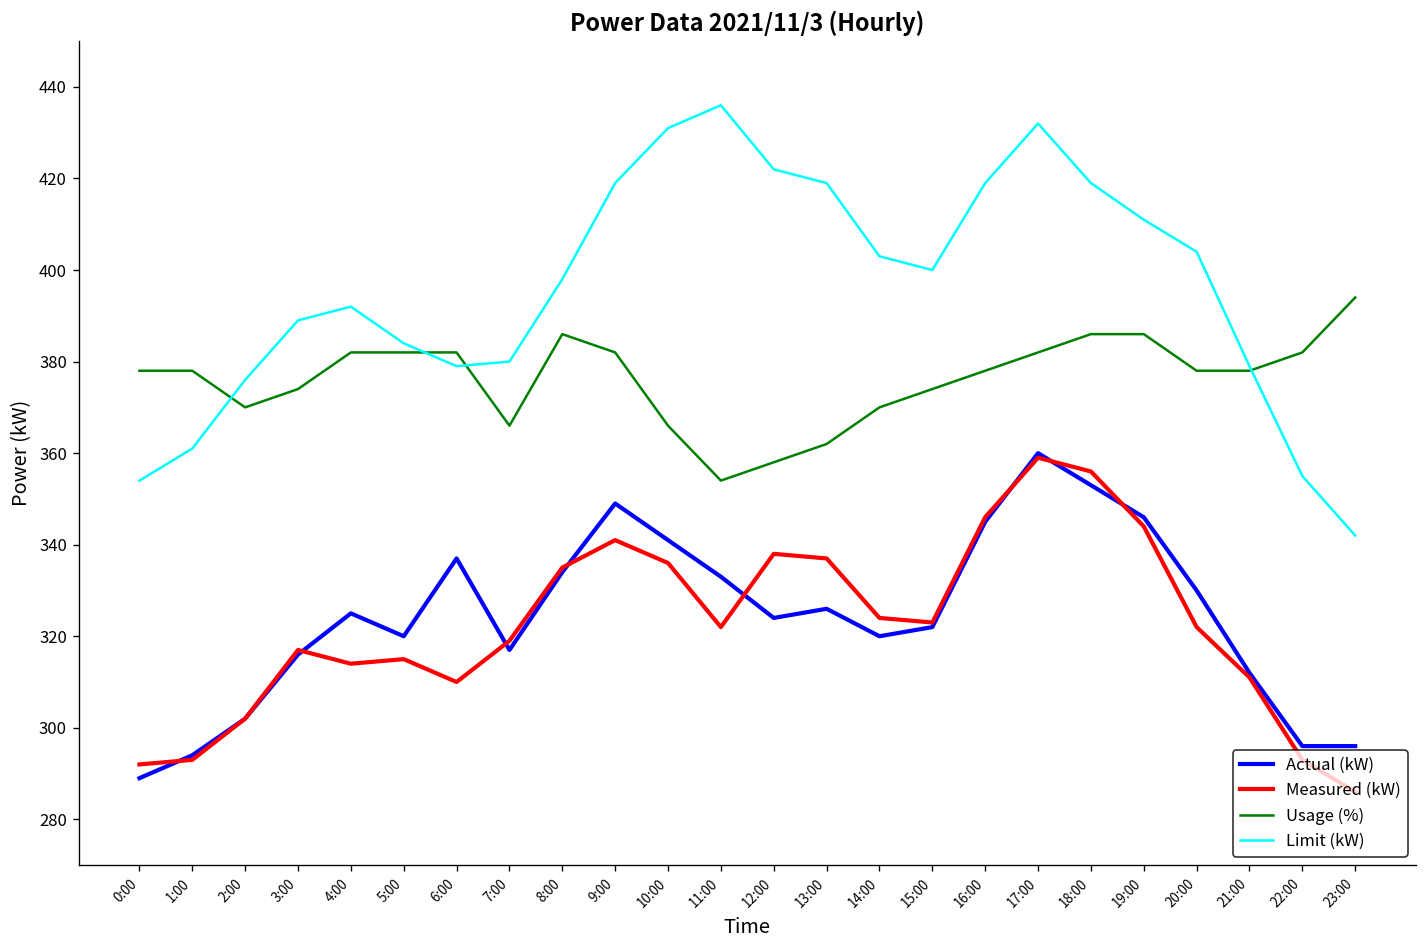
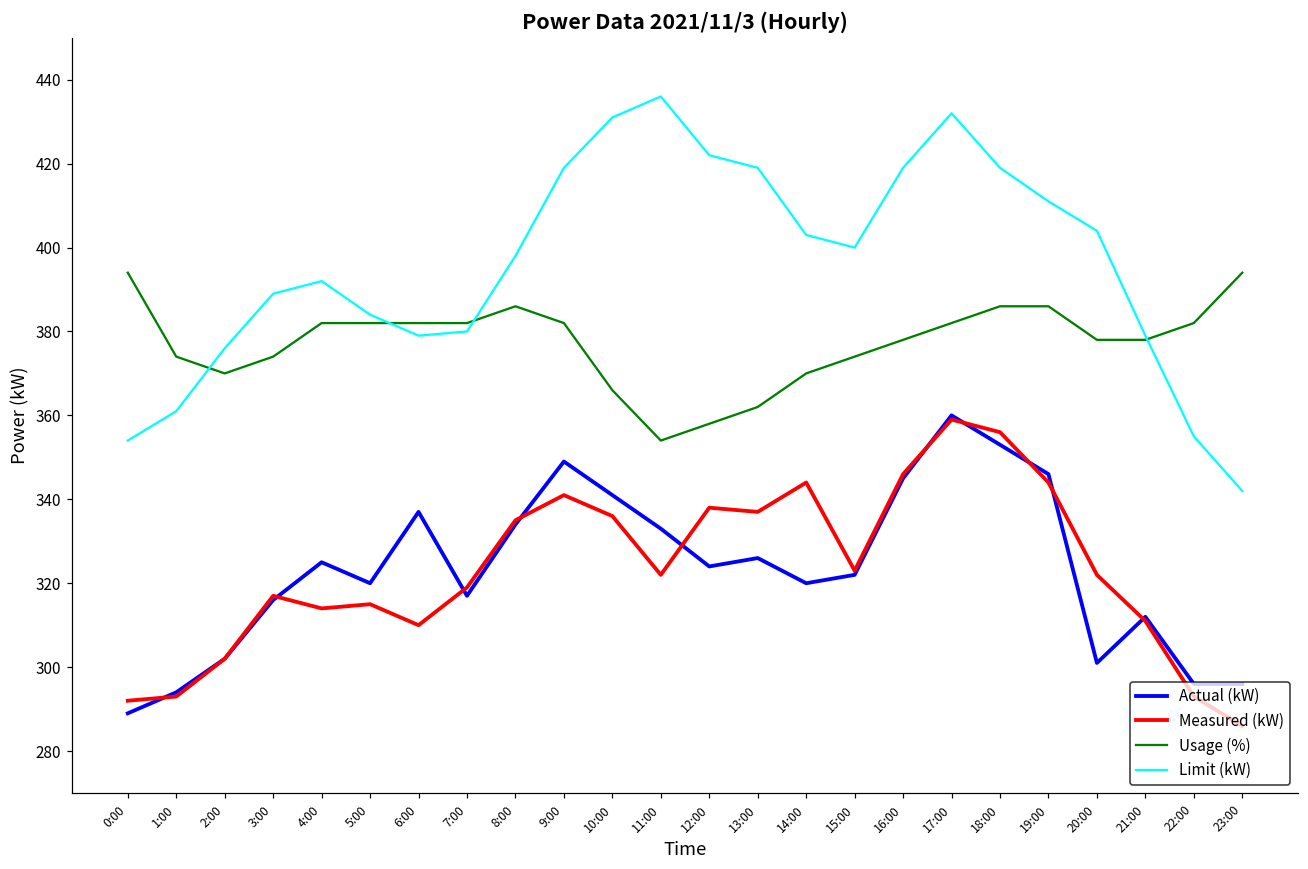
Usage (%), 0:00: 378 -> 394
Usage (%), 1:00: 378 -> 374
Usage (%), 7:00: 366 -> 382
Measured (kW), 14:00: 324 -> 344
Actual (kW), 20:00: 330 -> 301
